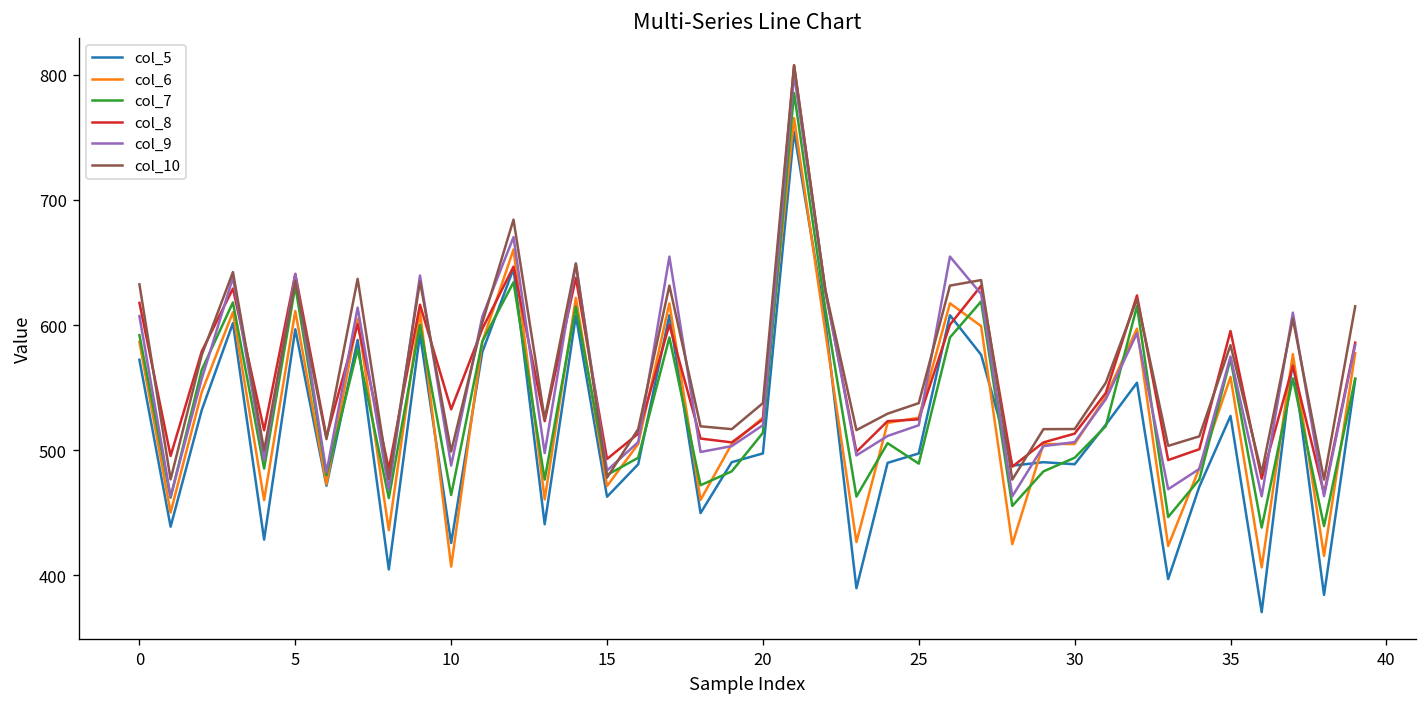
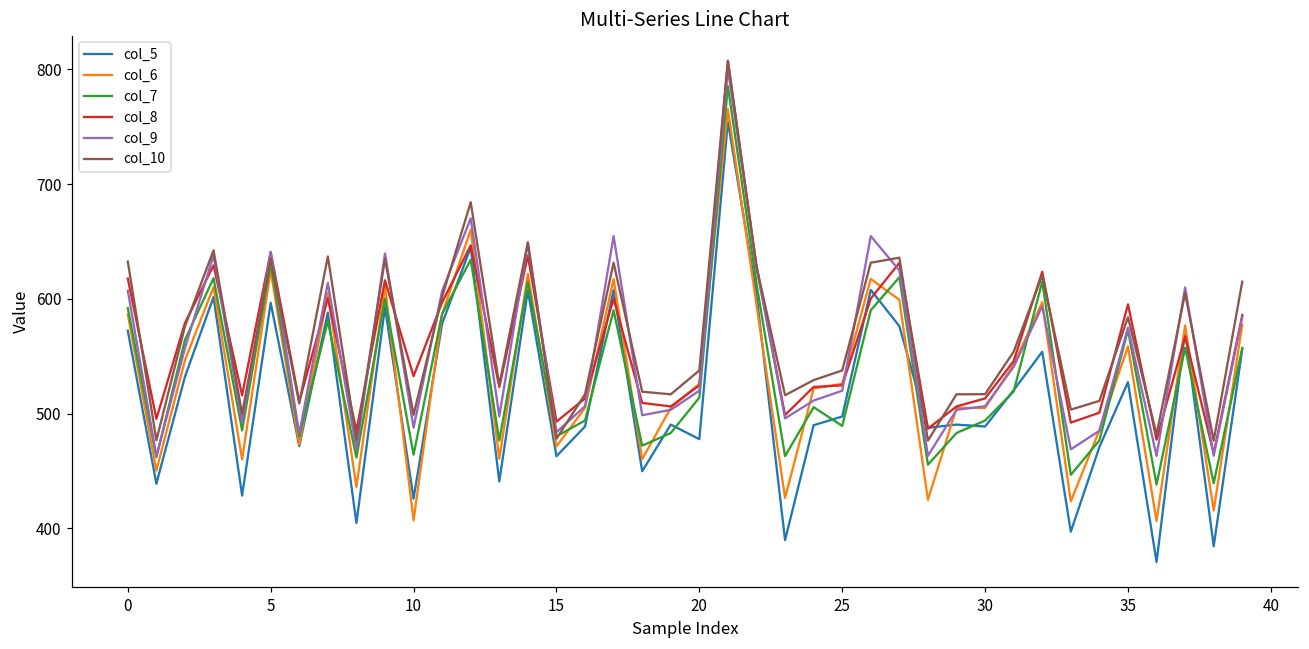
col_6, 5: 611 -> 625
col_5, 20: 497 -> 478
